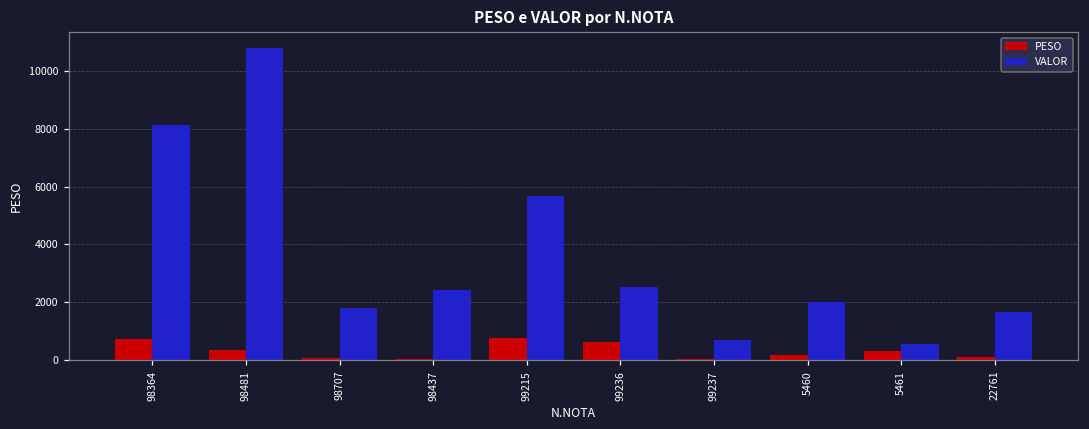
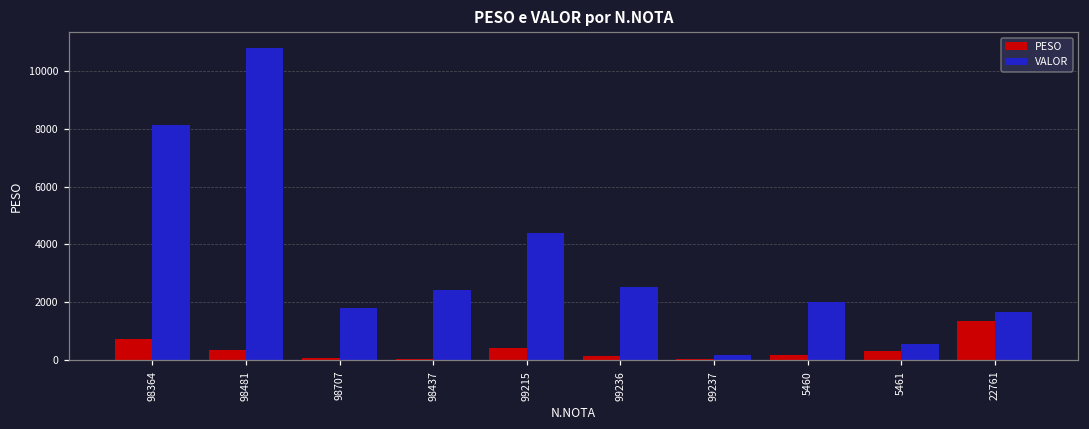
PESO, 99215: 800 -> 400
VALOR, 99215: 5700 -> 4400
PESO, 99236: 600 -> 100
VALOR, 99237: 700 -> 200
PESO, 22761: 100 -> 1300
